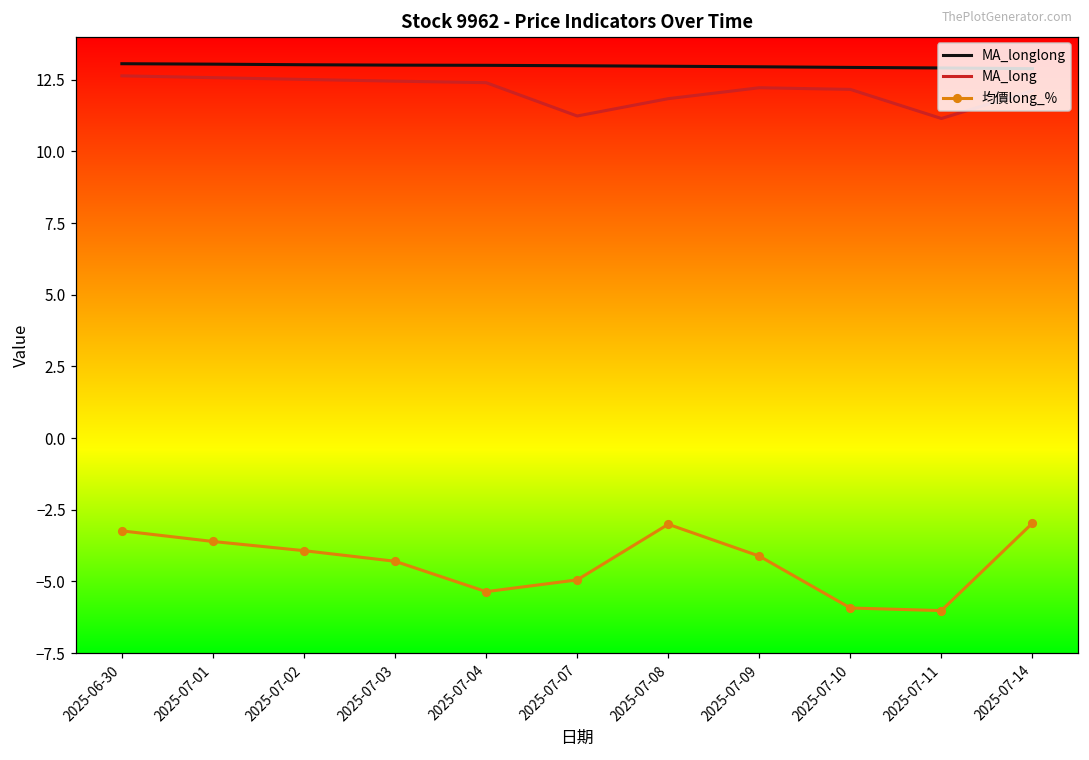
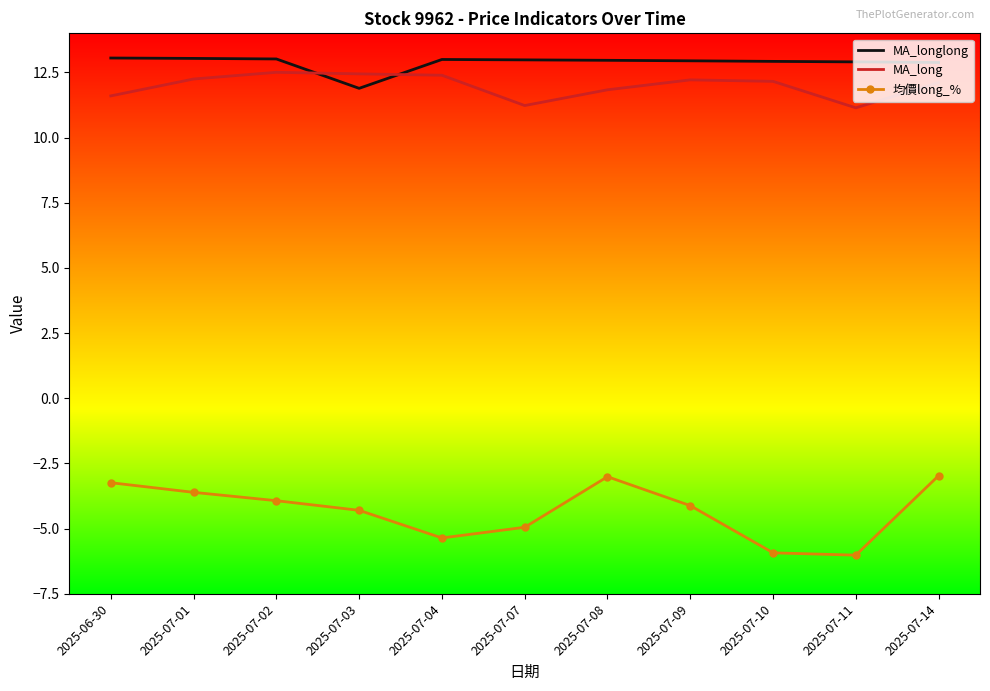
MA_long, 2025-06-30: 12.6 -> 11.6
MA_long, 2025-07-01: 12.6 -> 12.2
MA_longlong, 2025-07-03: 13.0 -> 11.9
